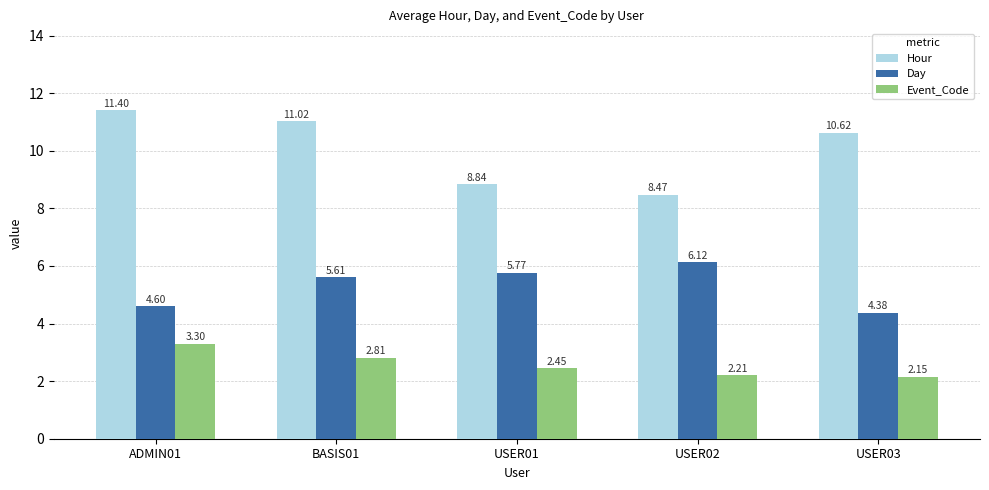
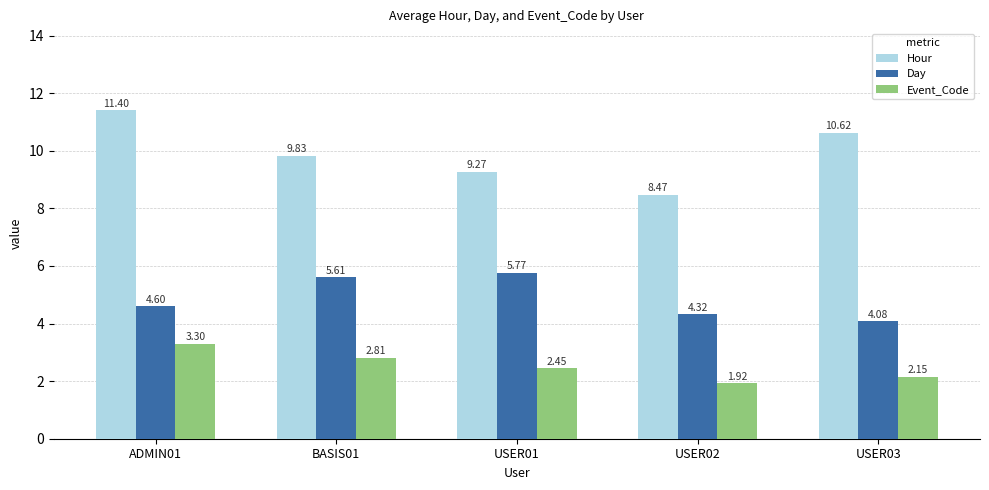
Hour, BASIS01: 11.02 -> 9.83
Hour, USER01: 8.84 -> 9.27
Day, USER02: 6.12 -> 4.32
Event_Code, USER02: 2.21 -> 1.92
Day, USER03: 4.38 -> 4.08
